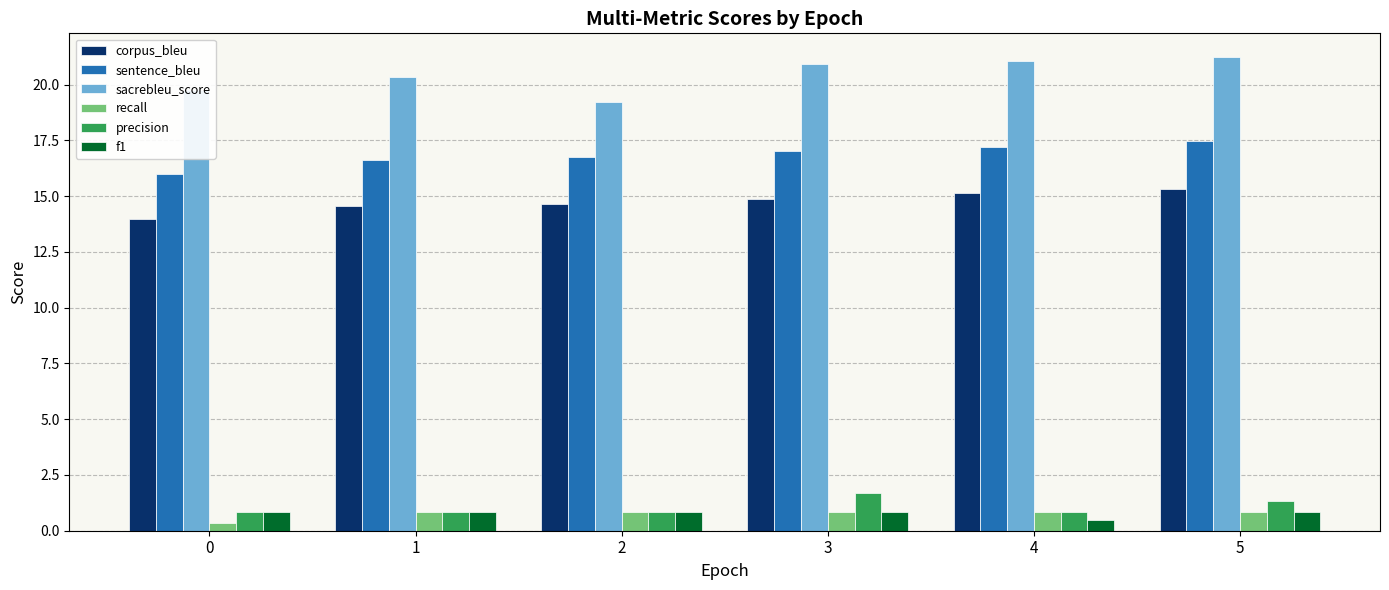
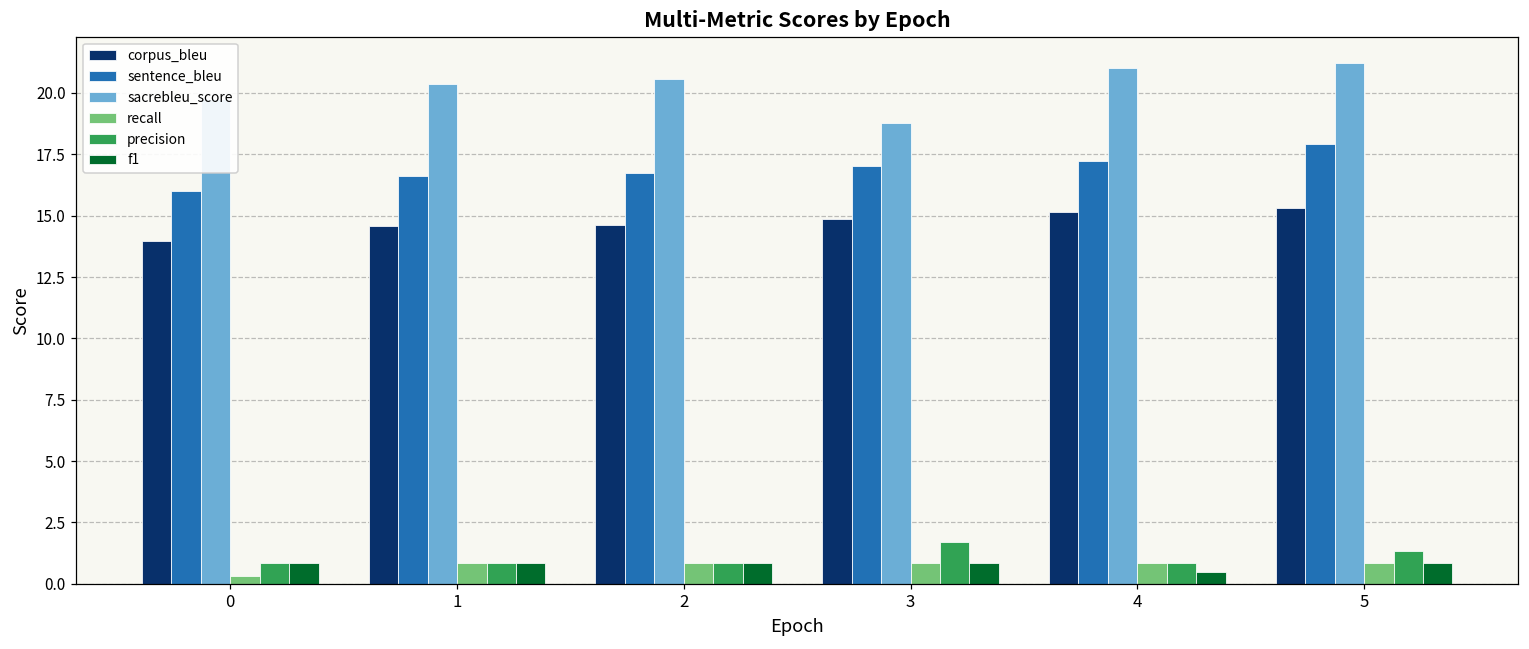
sacrebleu_score, 2: 19.2 -> 20.6
sacrebleu_score, 3: 20.9 -> 18.8
sentence_bleu, 5: 17.5 -> 17.9
